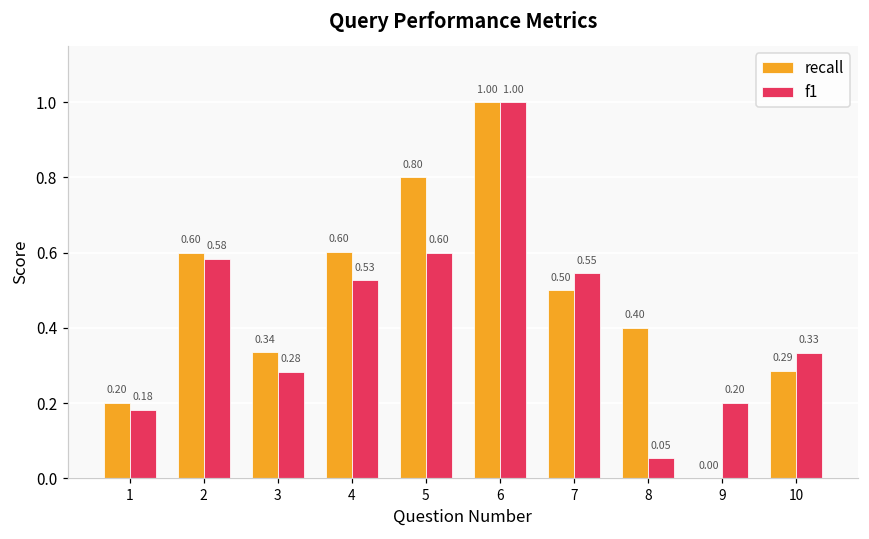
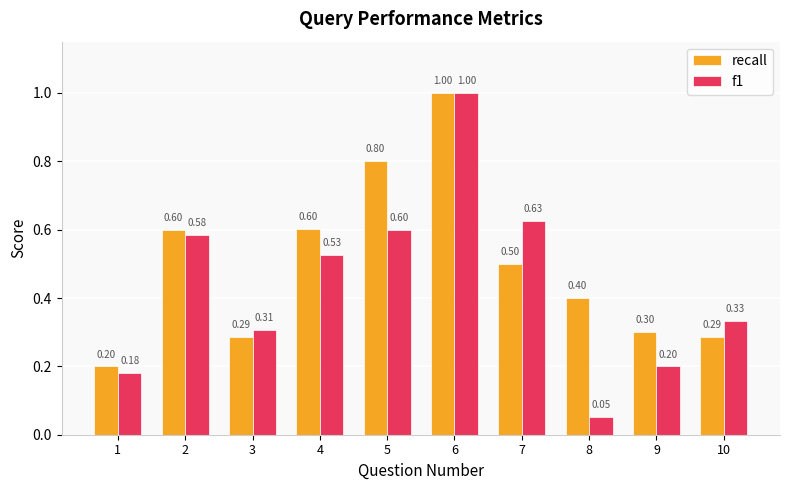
recall, 3: 0.34 -> 0.29
f1, 3: 0.28 -> 0.31
f1, 7: 0.55 -> 0.63
recall, 9: 0.00 -> 0.30
